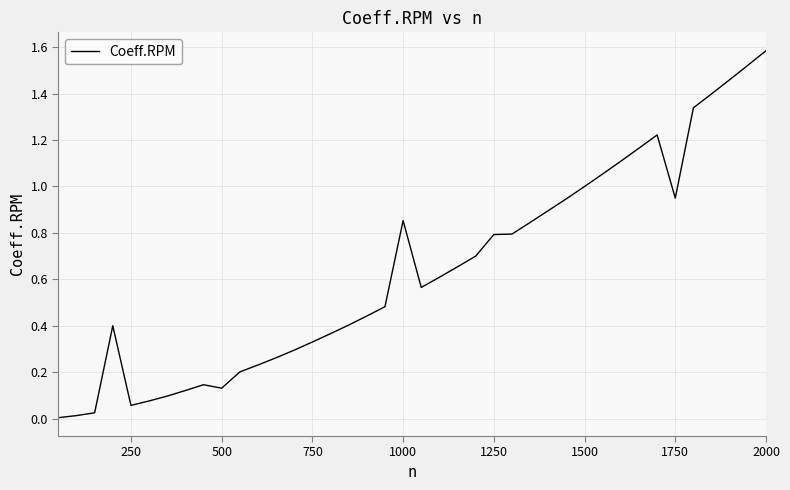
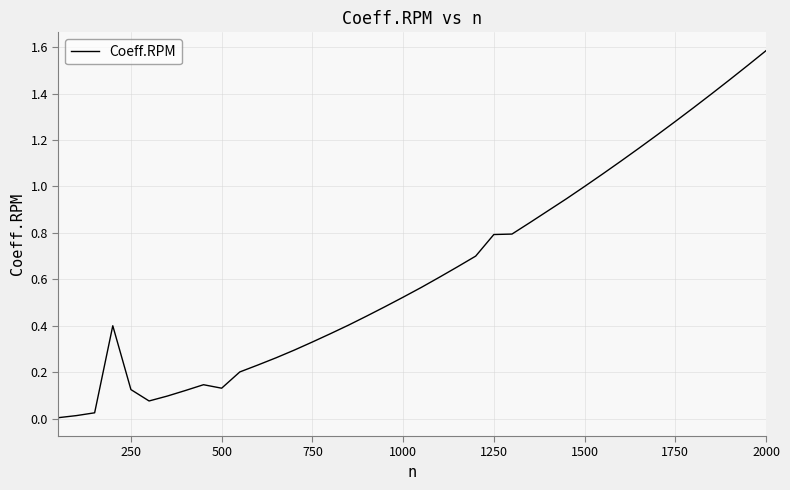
250: 0.06 -> 0.13
1000: 0.85 -> 0.52
1750: 0.95 -> 1.28
